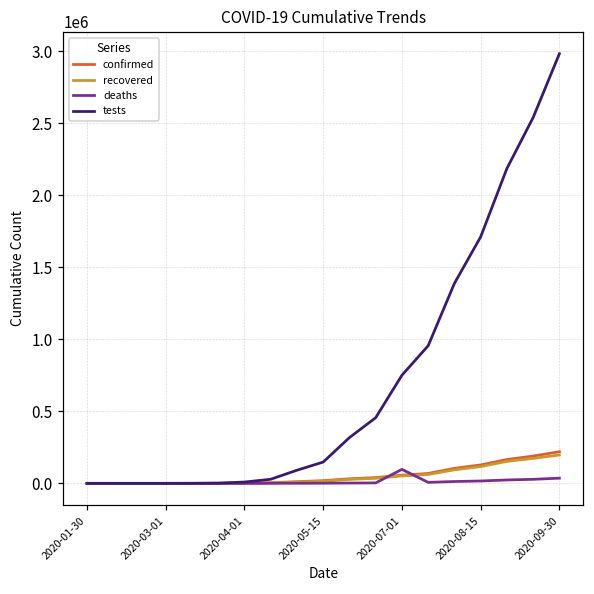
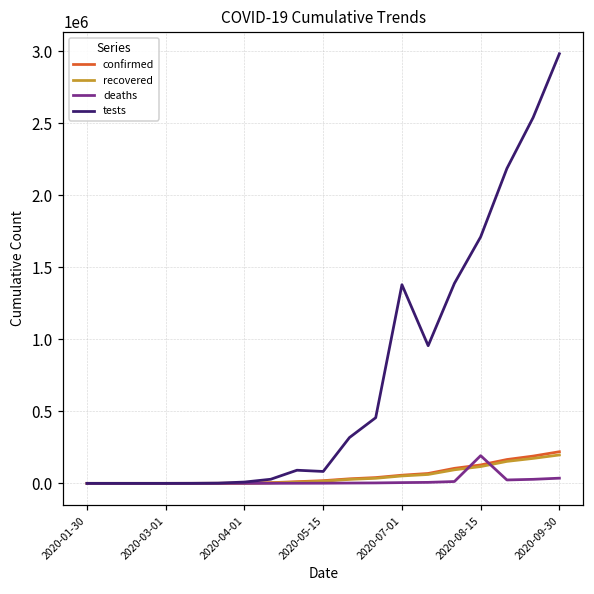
tests, 2020-05-15: 150000 -> 80000
deaths, 2020-07-01: 100000 -> 10000
tests, 2020-07-01: 750000 -> 1380000
deaths, 2020-08-15: 20000 -> 190000
